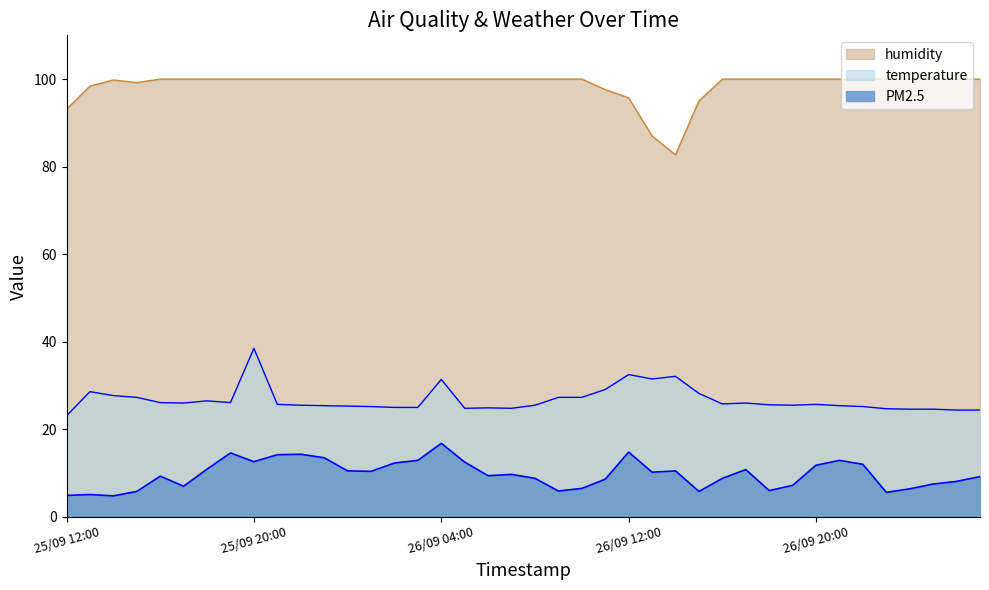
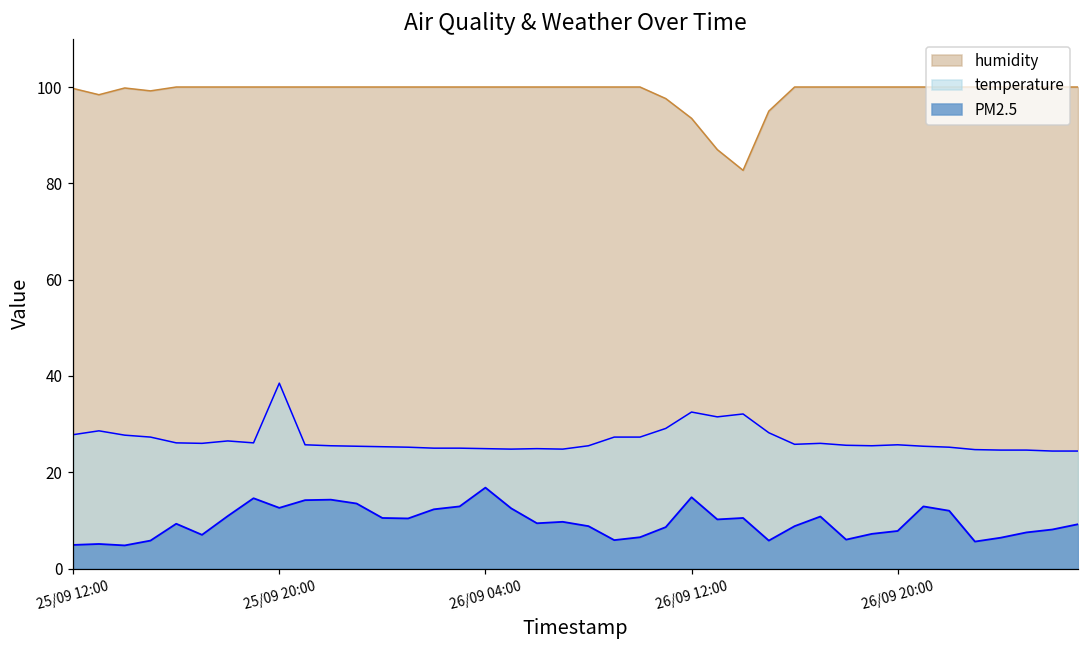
humidity, 25/09 12:00: 93 -> 100
temperature, 25/09 12:00: 23 -> 28
temperature, 26/09 04:00: 31 -> 25
humidity, 26/09 12:00: 96 -> 94
PM2.5, 26/09 20:00: 12 -> 8
